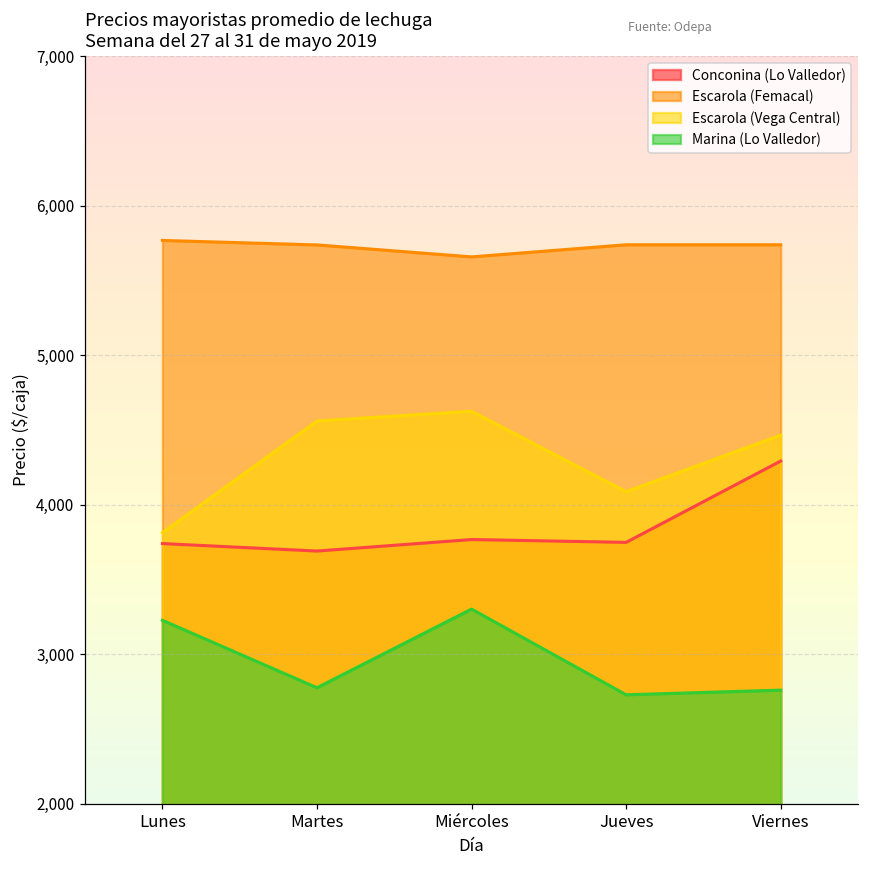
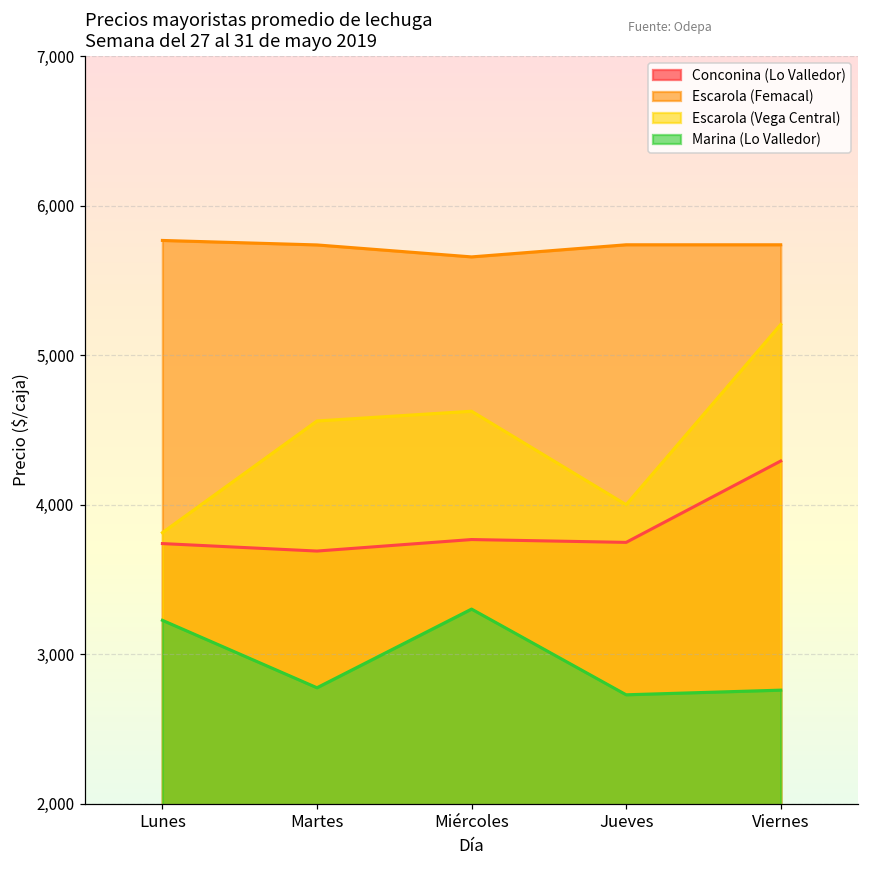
Escarola (Vega Central), Jueves: 4,090 -> 4,000
Escarola (Vega Central), Viernes: 4,470 -> 5,210
